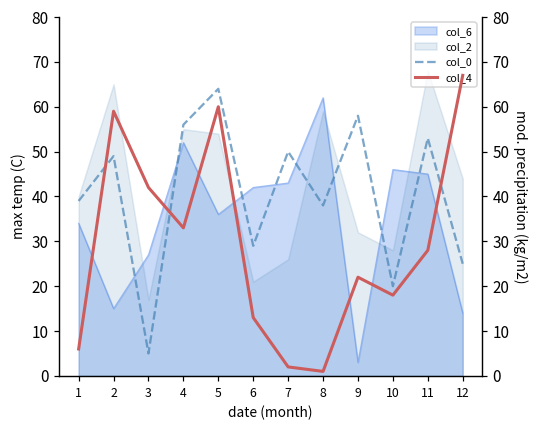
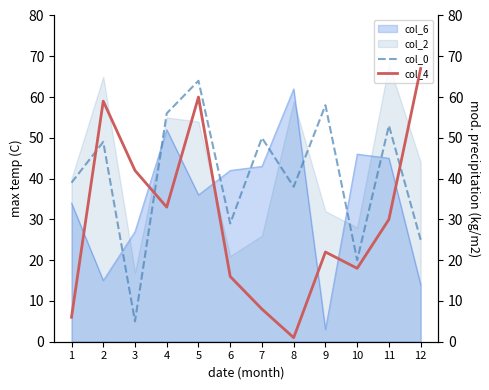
col_4, 6: 13 -> 16
col_4, 7: 2 -> 8
col_4, 11: 28 -> 30
